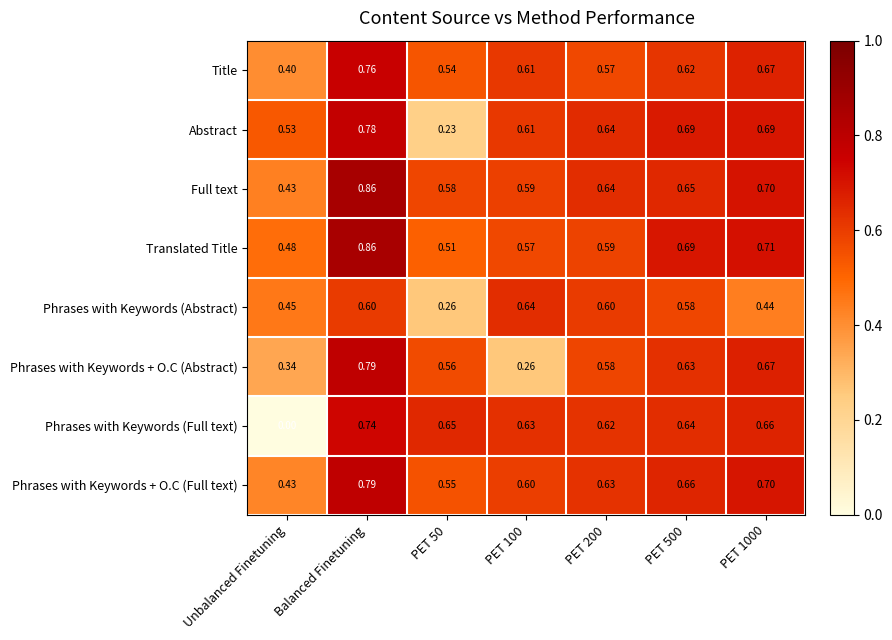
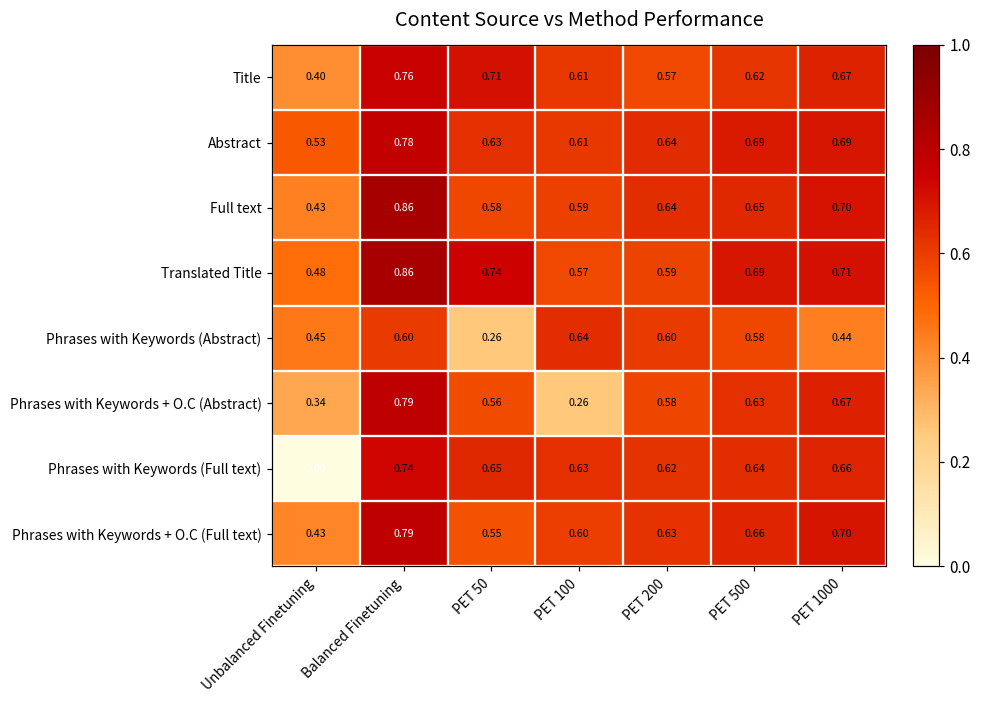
Title, PET 50: 0.54 -> 0.71
Abstract, PET 50: 0.23 -> 0.63
Translated Title, PET 50: 0.51 -> 0.74
